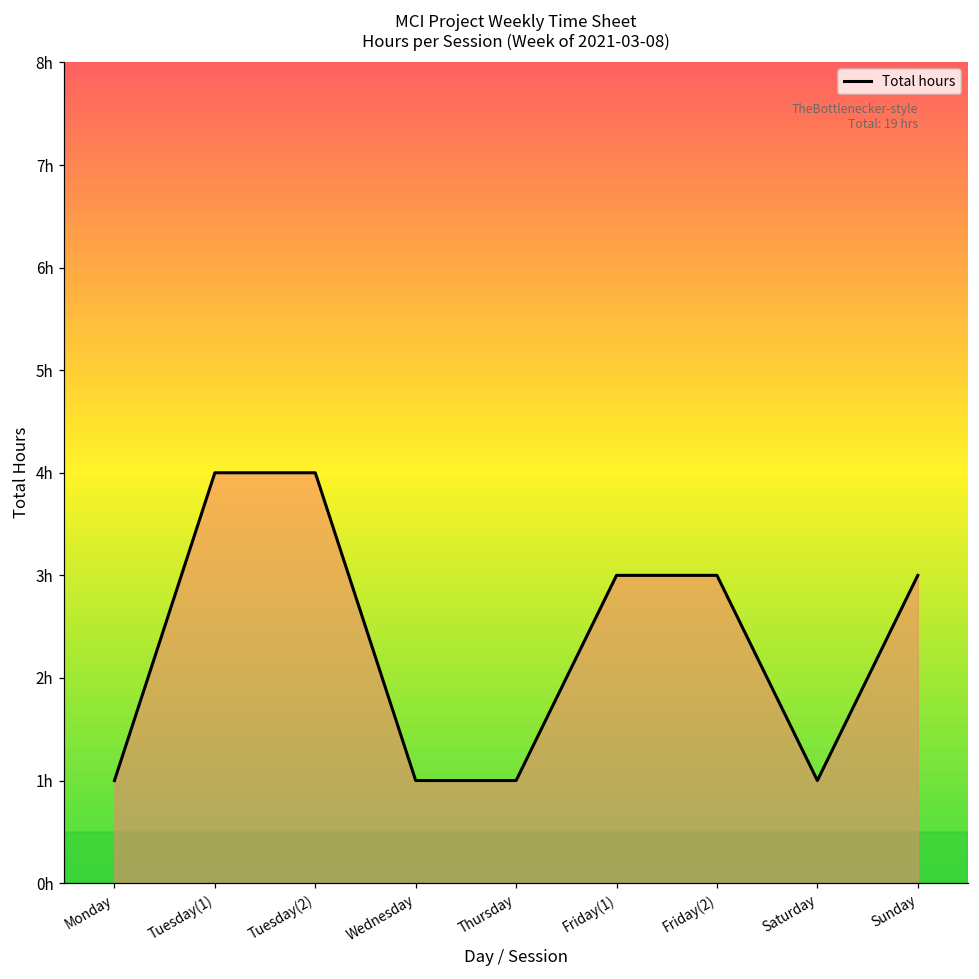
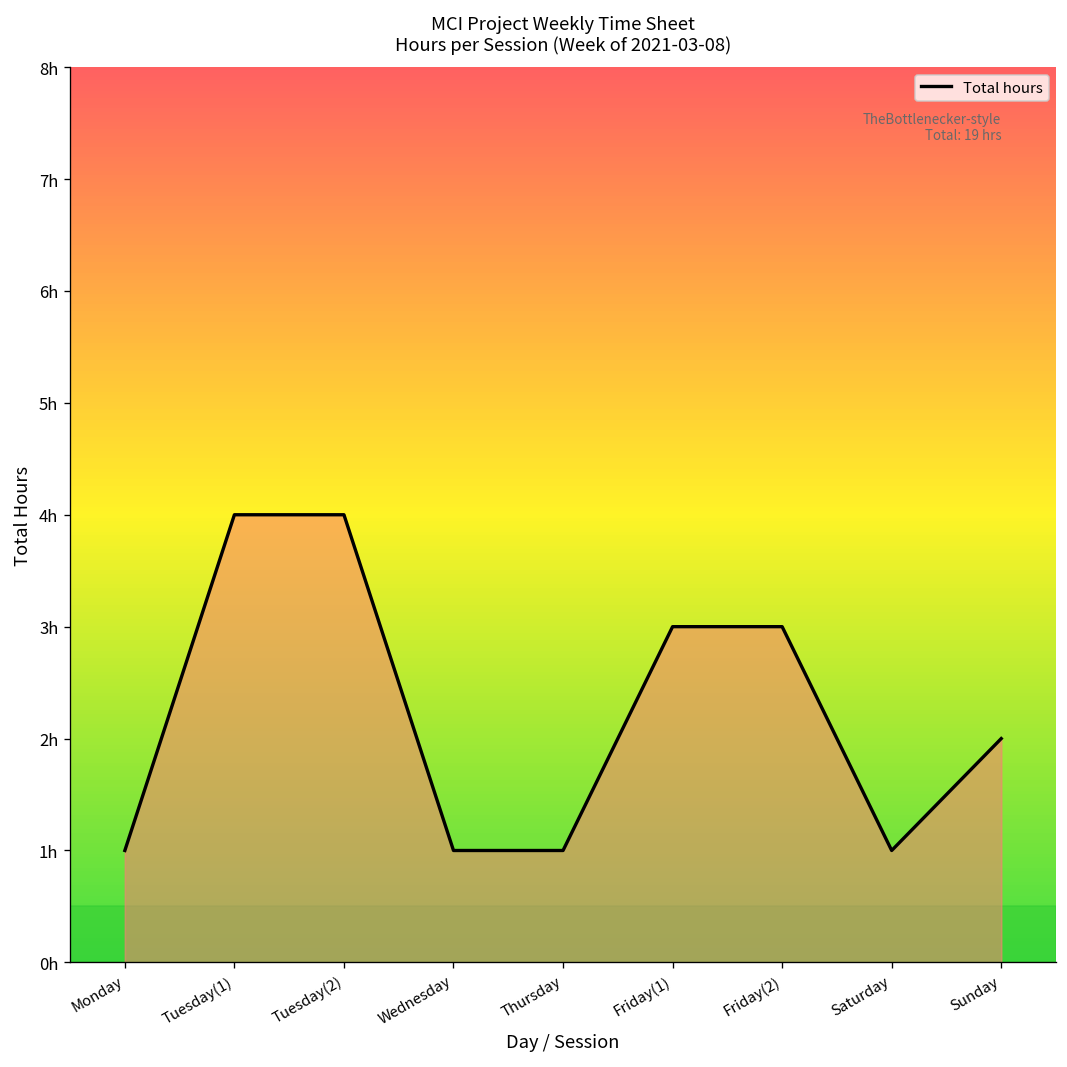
Sunday: 3h -> 2h
